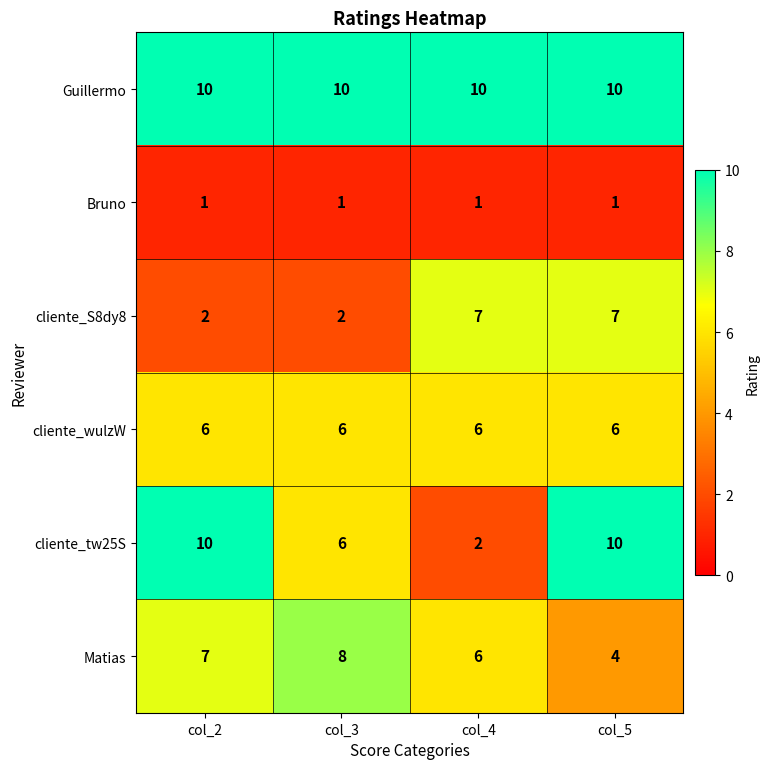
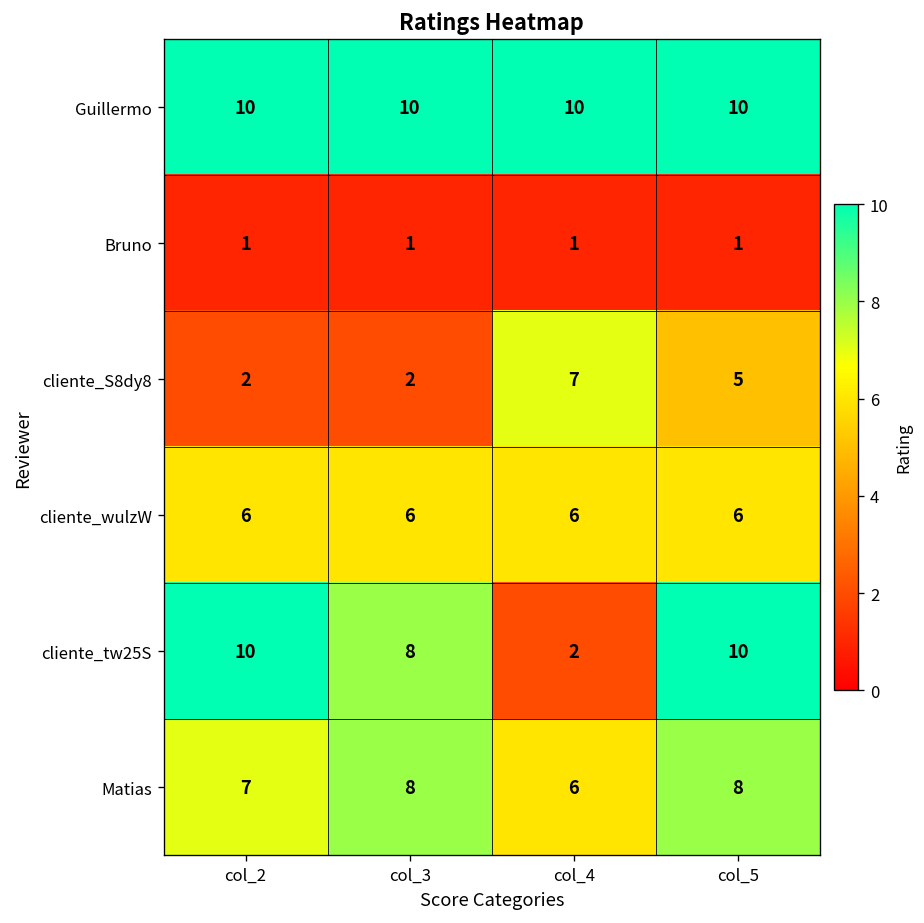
cliente_S8dy8, col_5: 7 -> 5
cliente_tw25S, col_3: 6 -> 8
Matias, col_5: 4 -> 8
